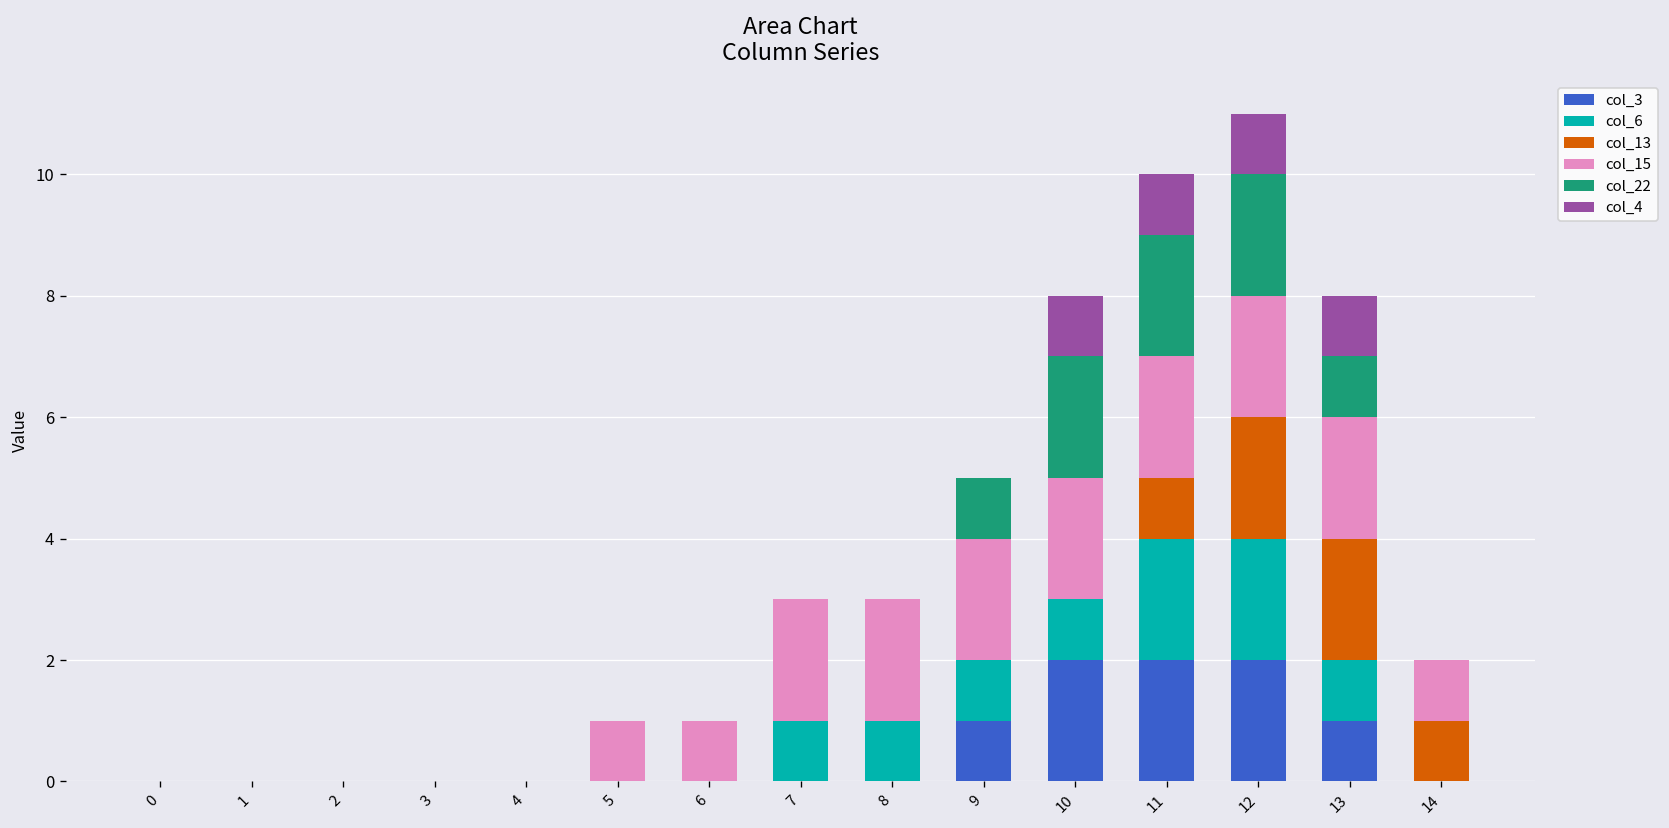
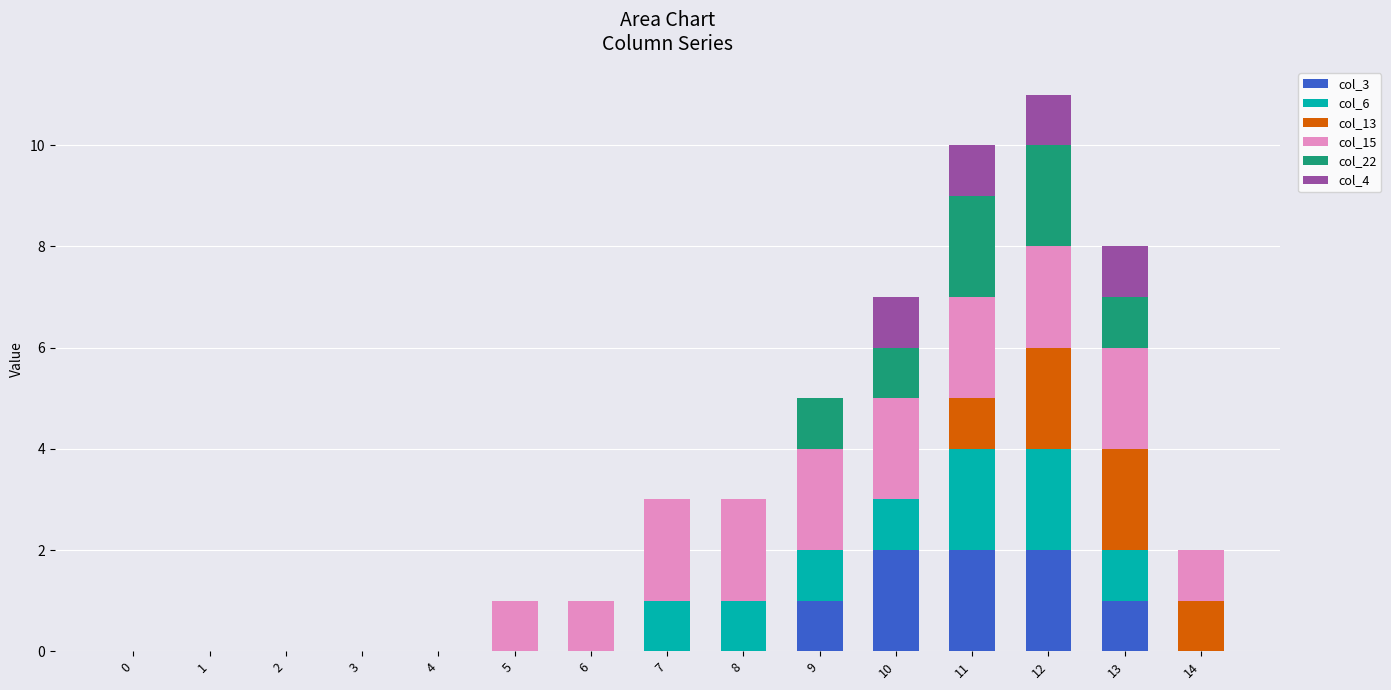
col_22, 10: 2 -> 1
